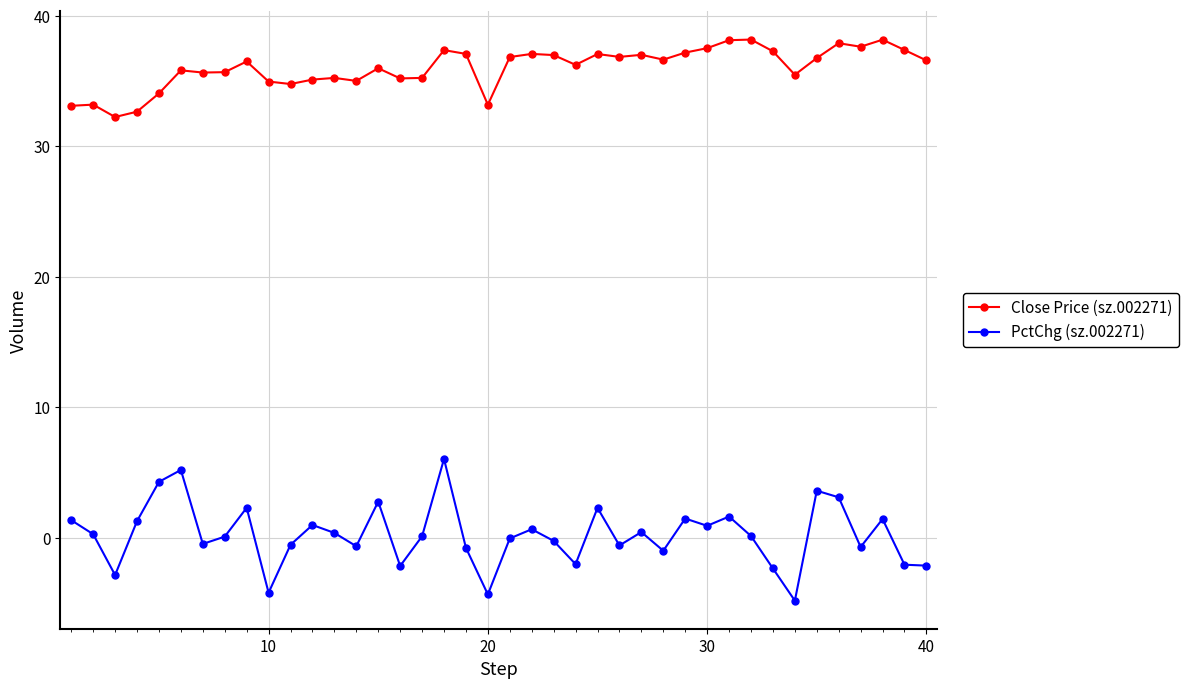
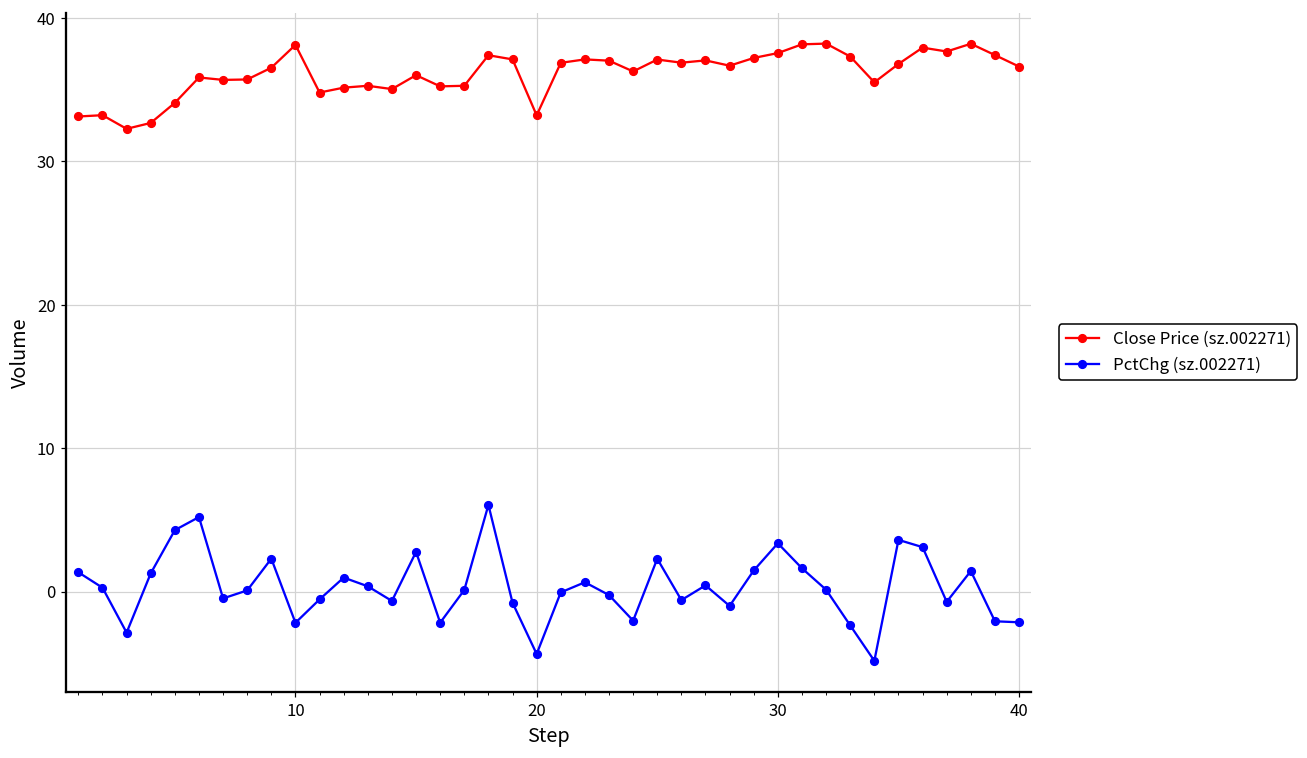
Close Price (sz.002271), 10: 35.0 -> 38.1
PctChg (sz.002271), 10: -4.2 -> -2.2
PctChg (sz.002271), 30: 0.9 -> 3.4
